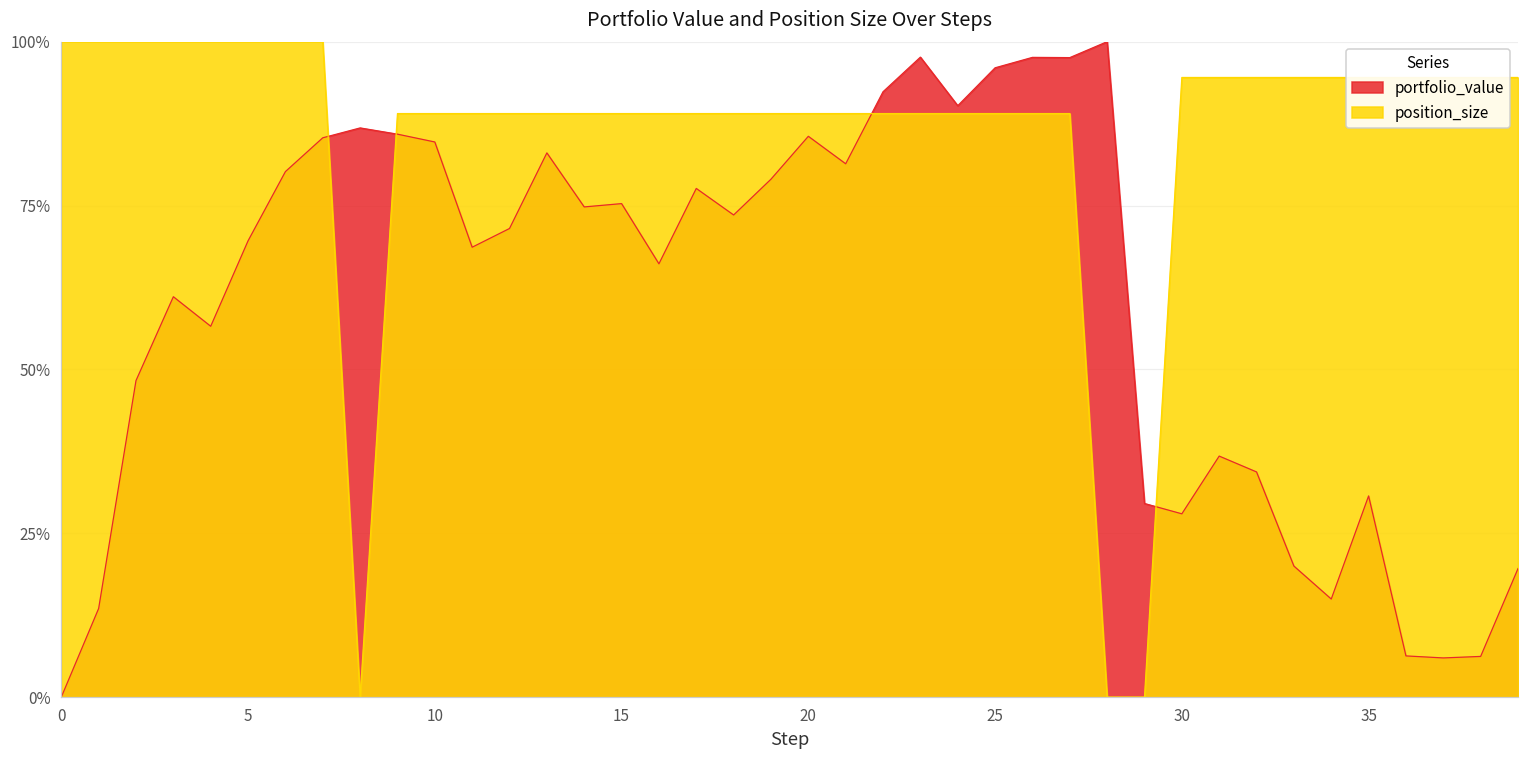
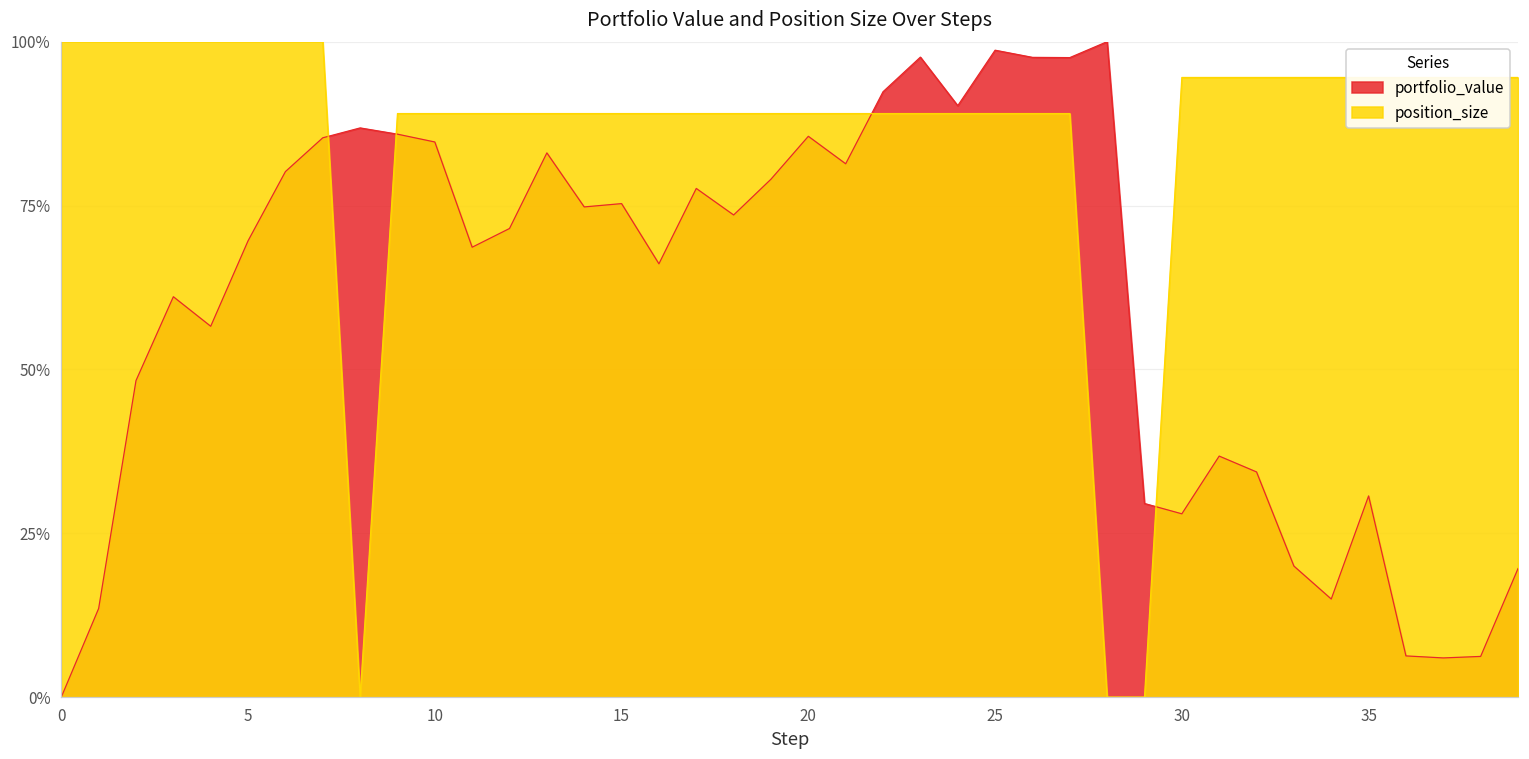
portfolio_value, 25: 96% -> 99%
